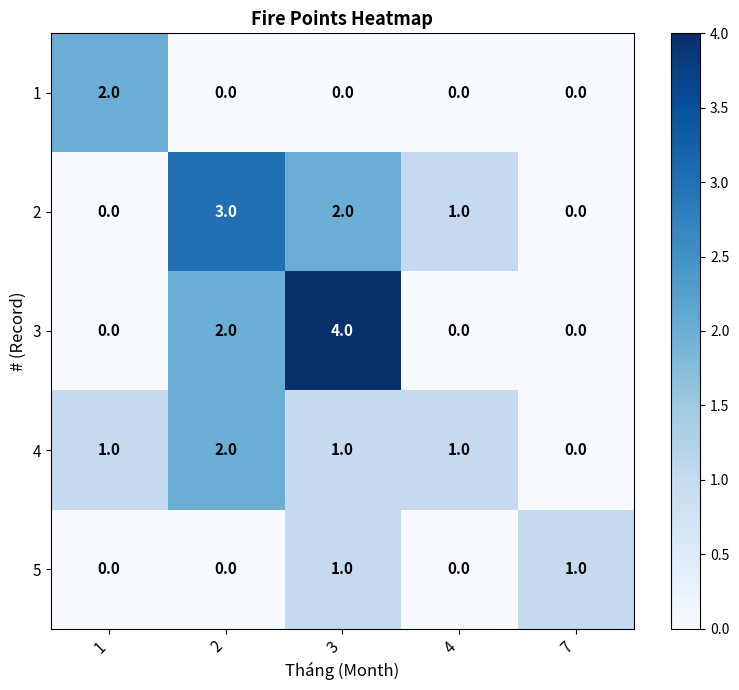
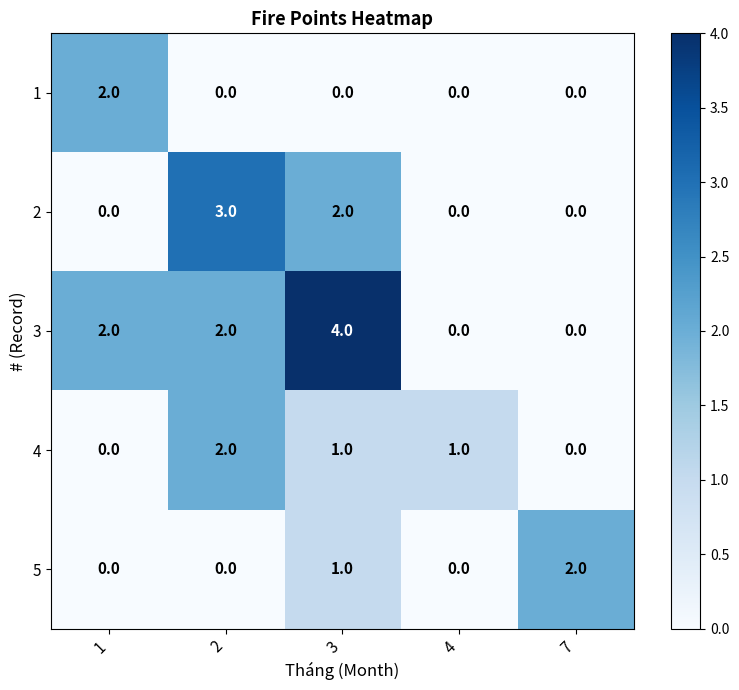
2, 4: 1.0 -> 0.0
3, 1: 0.0 -> 2.0
4, 1: 1.0 -> 0.0
5, 7: 1.0 -> 2.0
